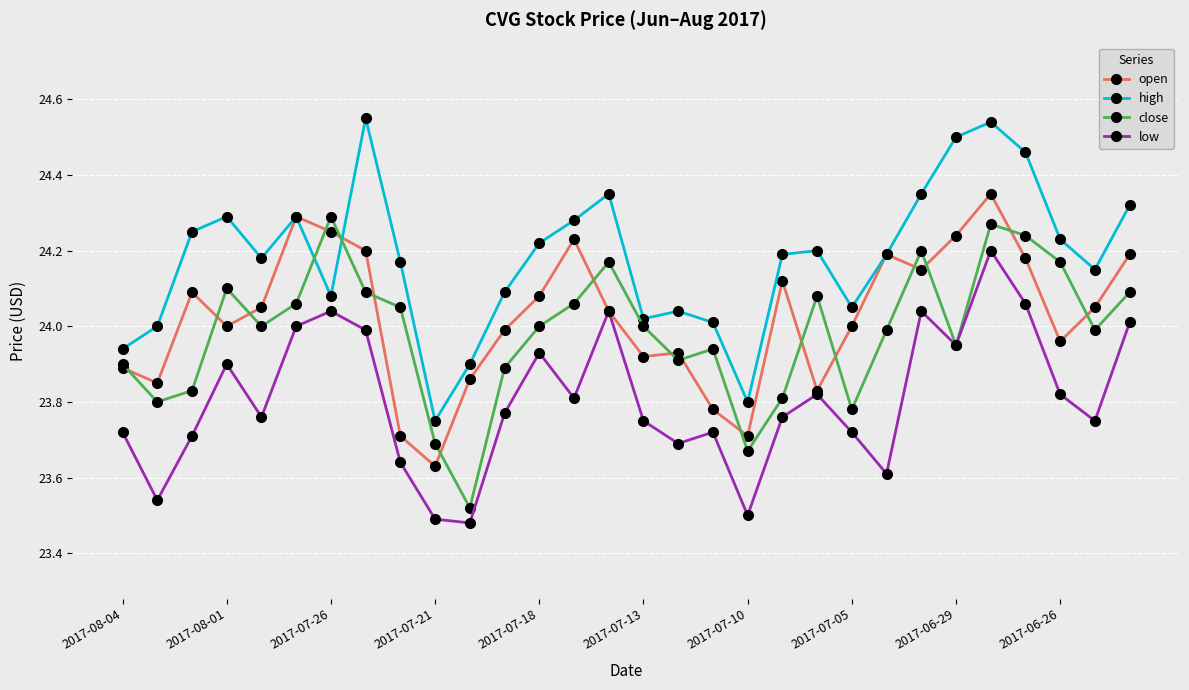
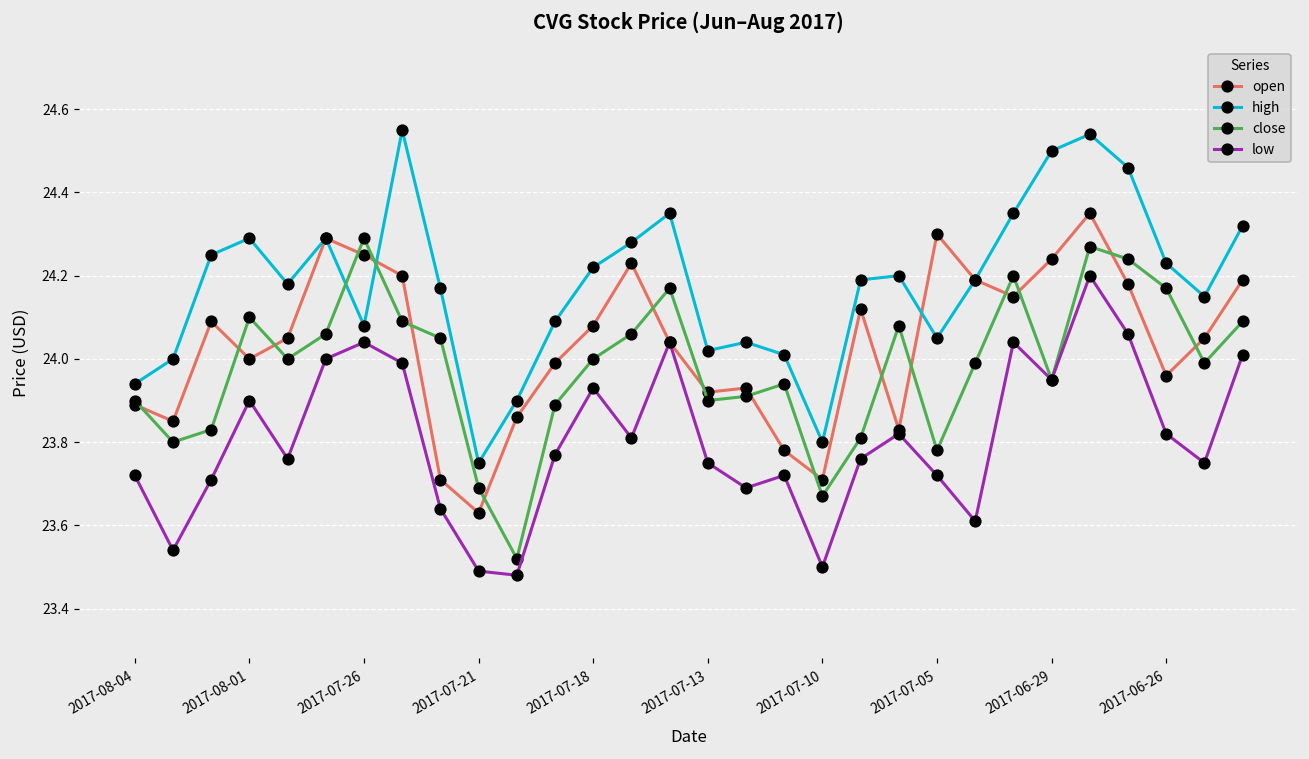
close, 2017-07-13: 24.0 -> 23.9
open, 2017-07-05: 24.0 -> 24.3
